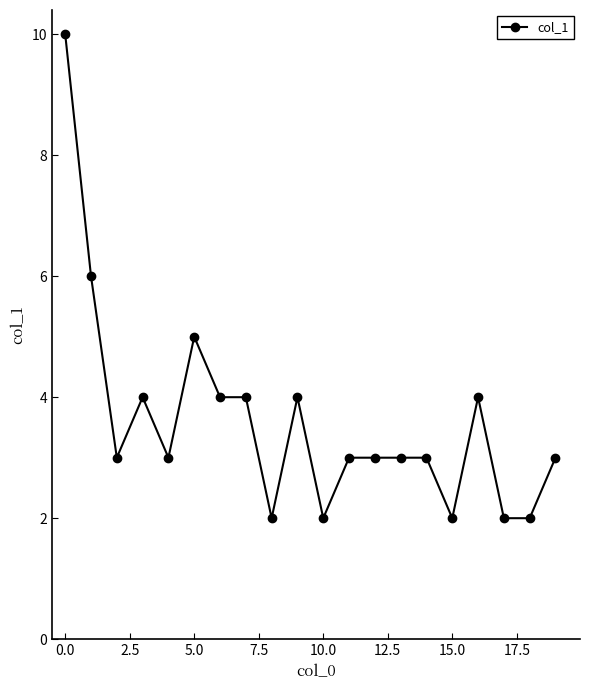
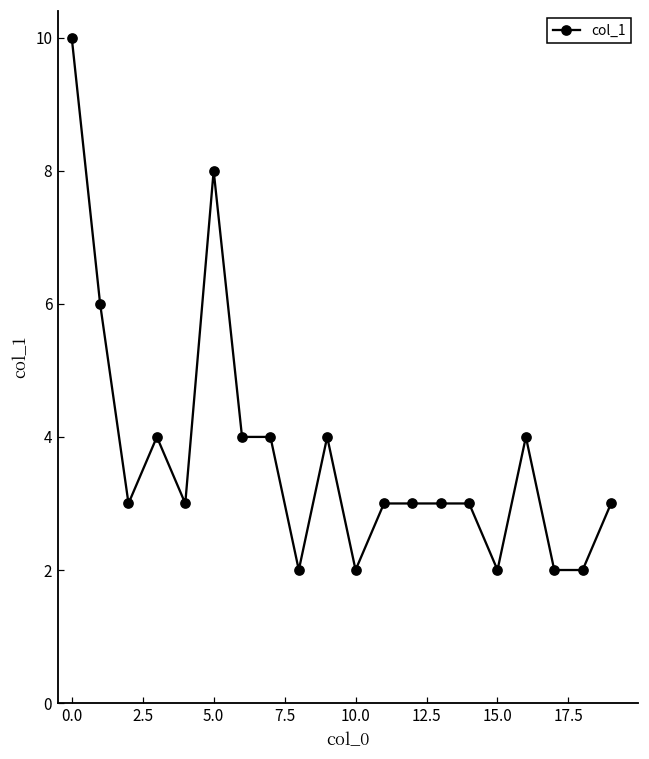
5.0: 5 -> 8
